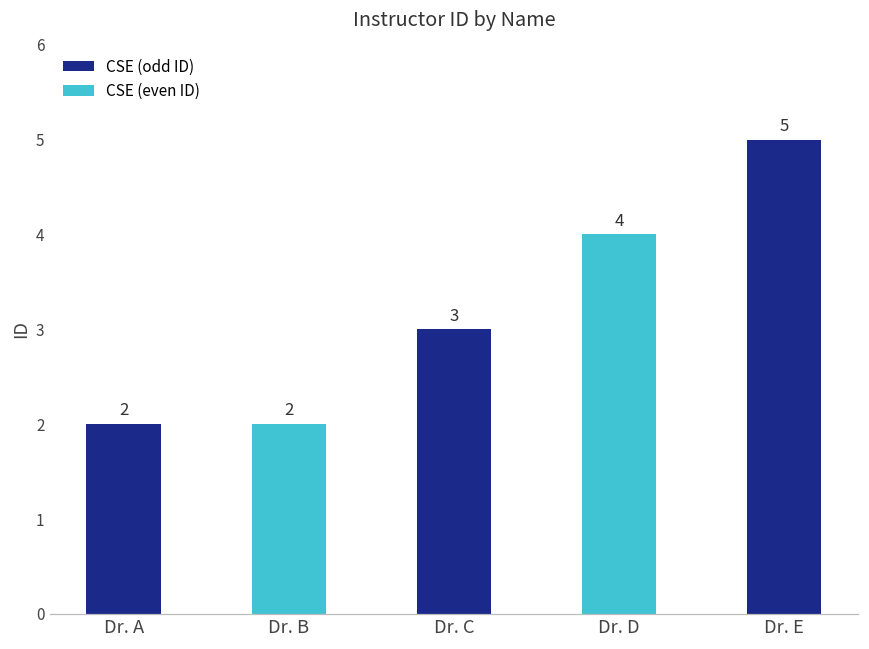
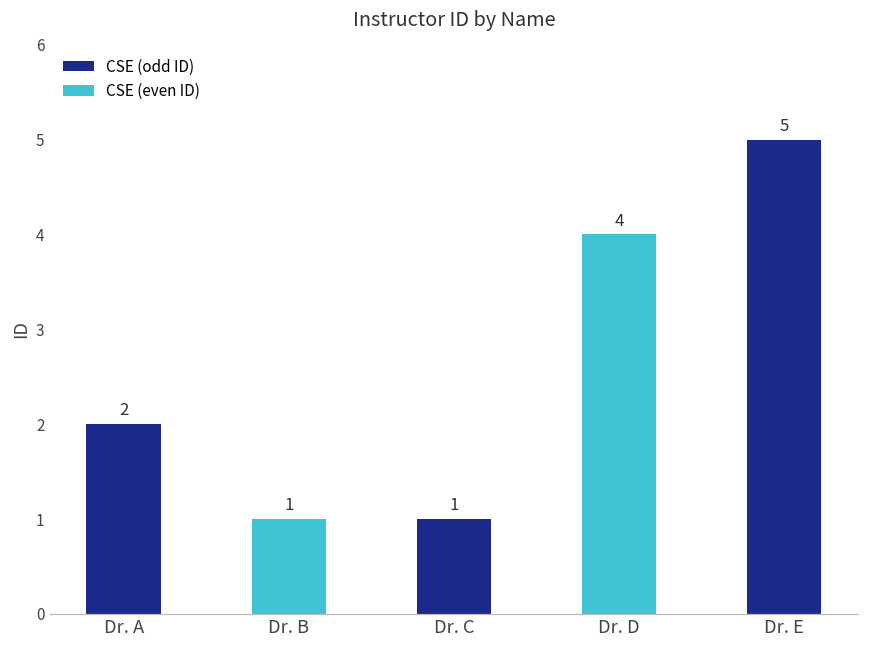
Dr. B: 2 -> 1
Dr. C: 3 -> 1
